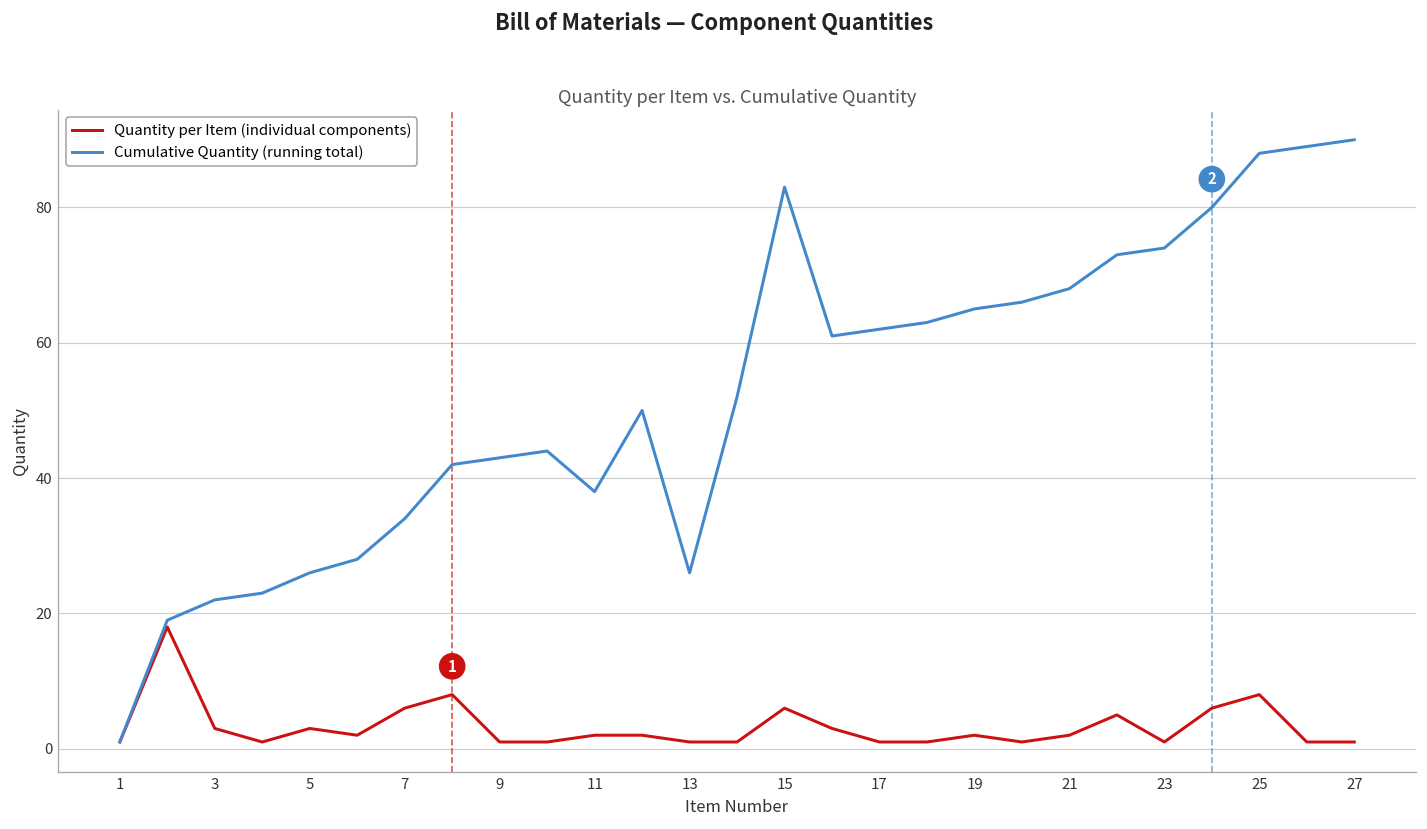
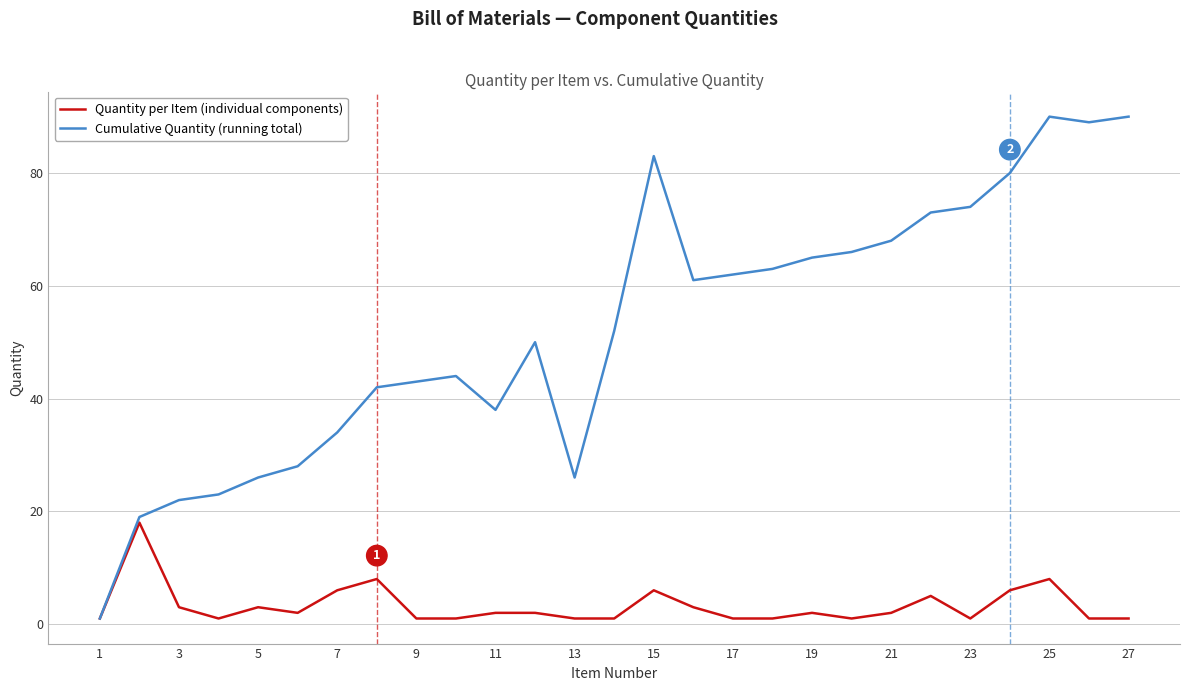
Cumulative Quantity (running total), 25: 88 -> 90
